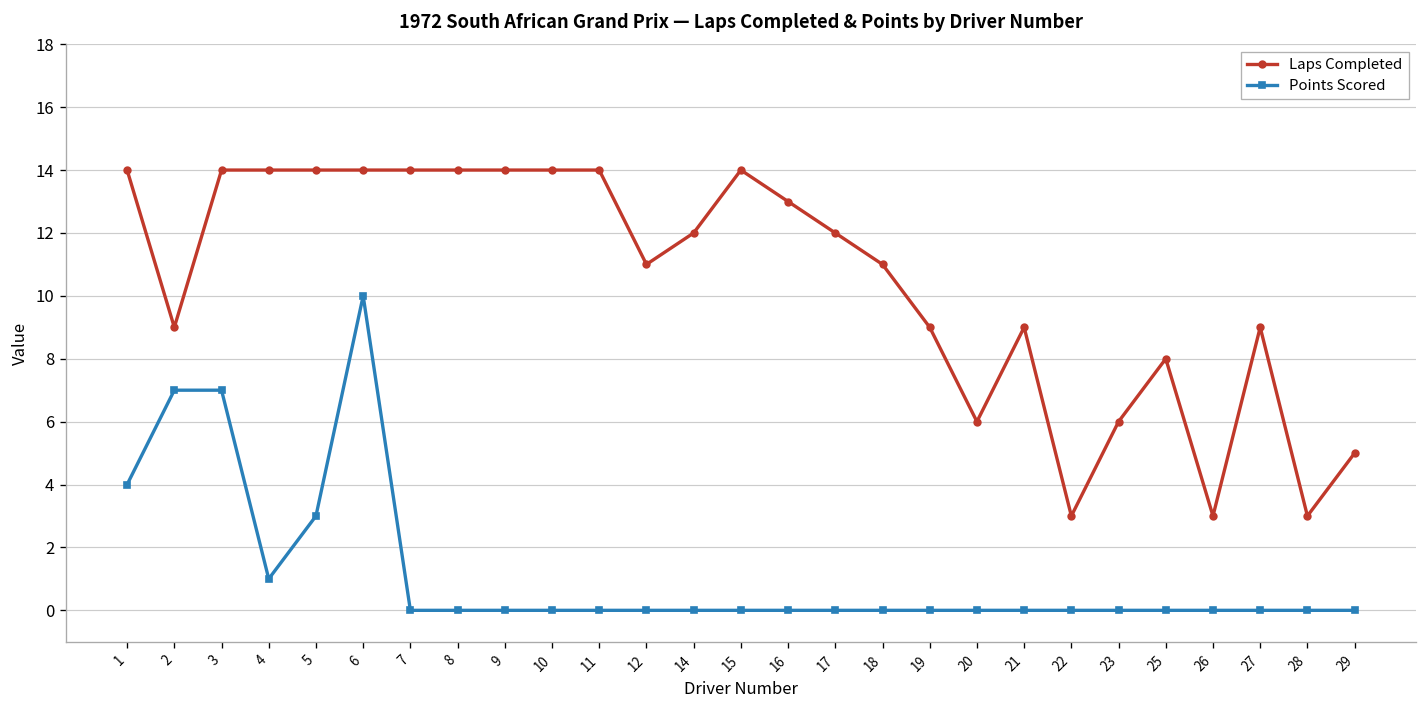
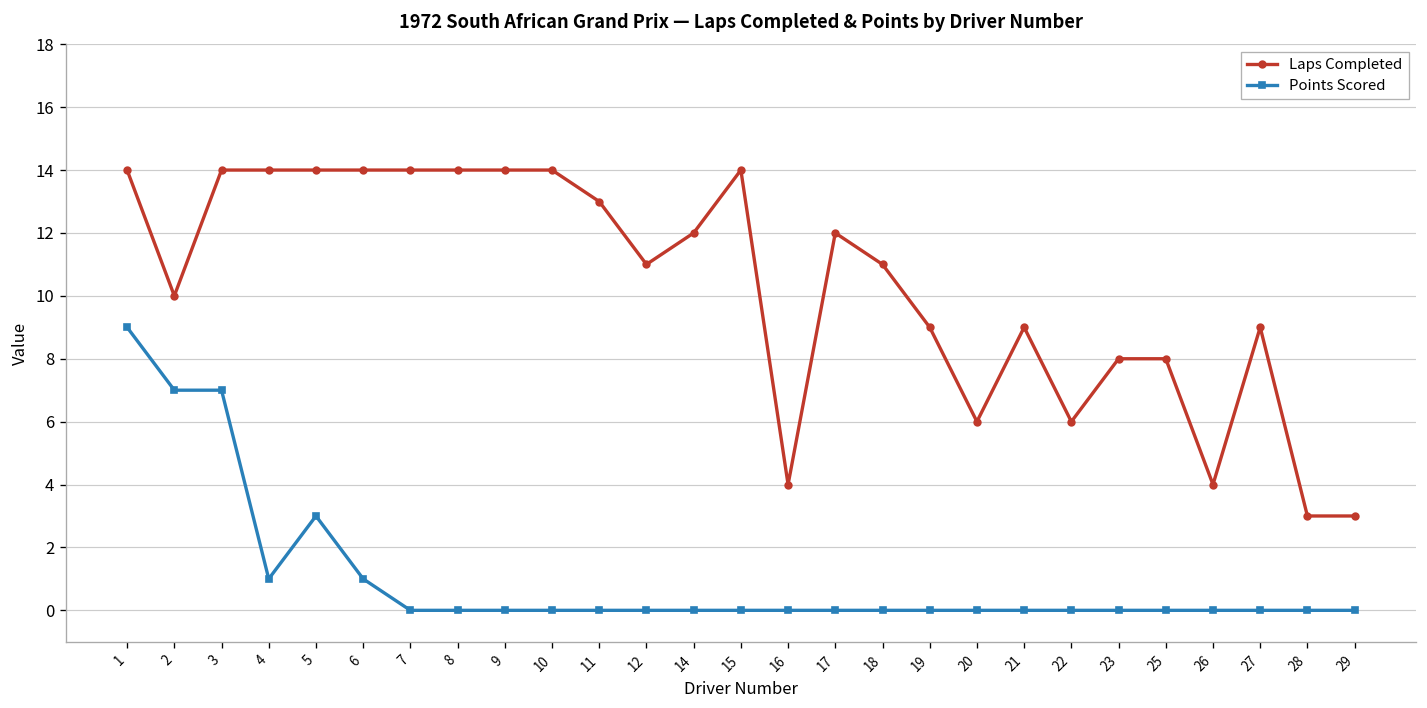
Points Scored, 1: 4 -> 9
Laps Completed, 2: 9 -> 10
Points Scored, 6: 10 -> 1
Laps Completed, 11: 14 -> 13
Laps Completed, 16: 13 -> 4
Laps Completed, 22: 3 -> 6
Laps Completed, 23: 6 -> 8
Laps Completed, 26: 3 -> 4
Laps Completed, 29: 5 -> 3
